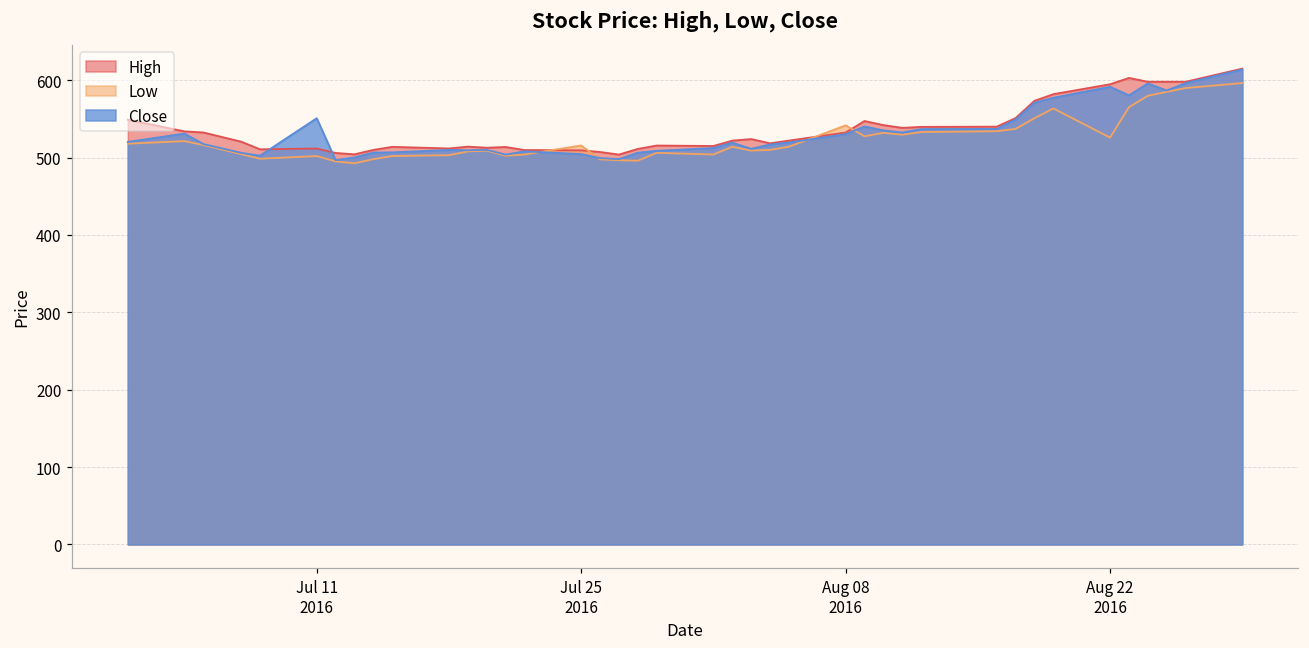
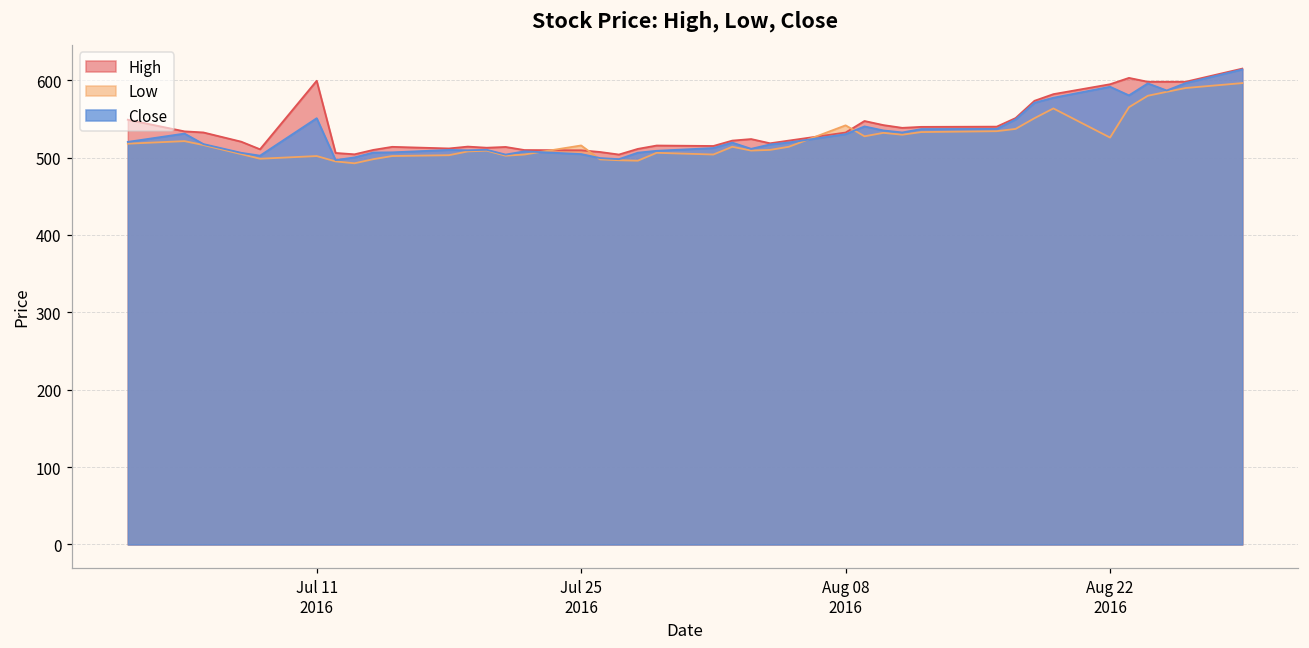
High, Jul 11 2016: 510 -> 600
